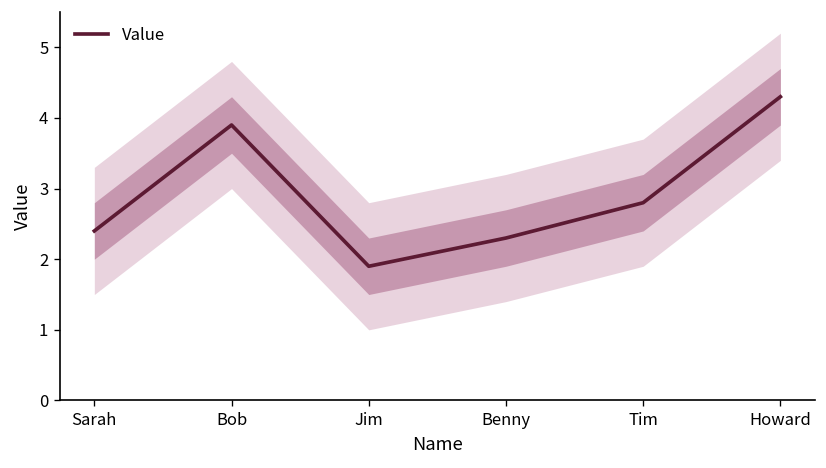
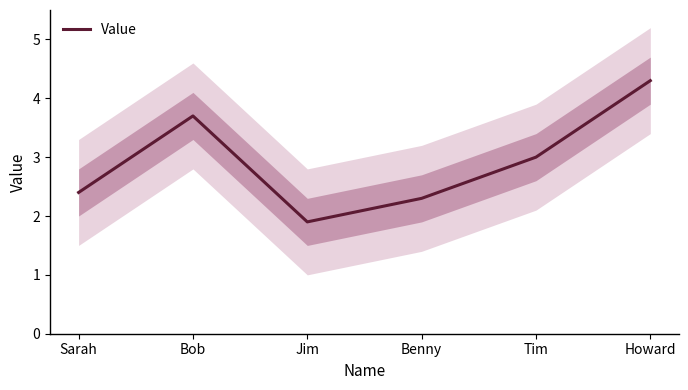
Value, Bob: 3.9 -> 3.7
Value, Tim: 2.8 -> 3.0
